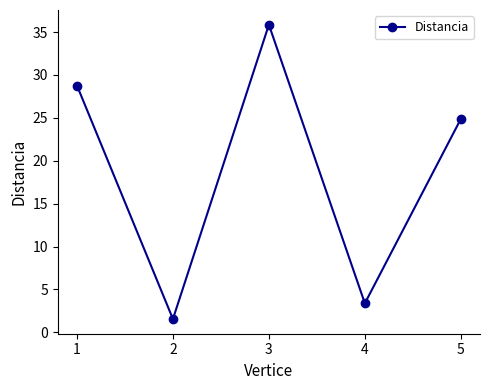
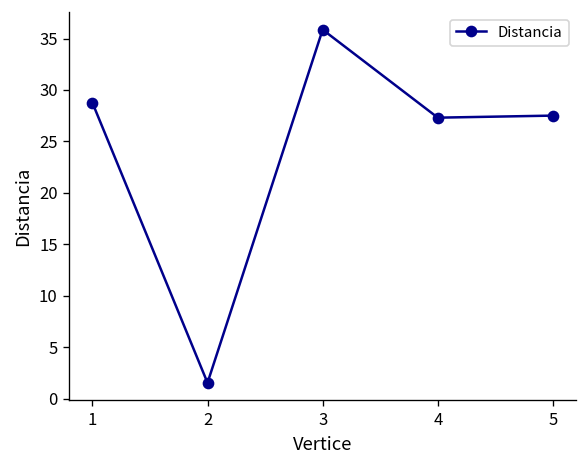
4: 3 -> 27
5: 25 -> 28
